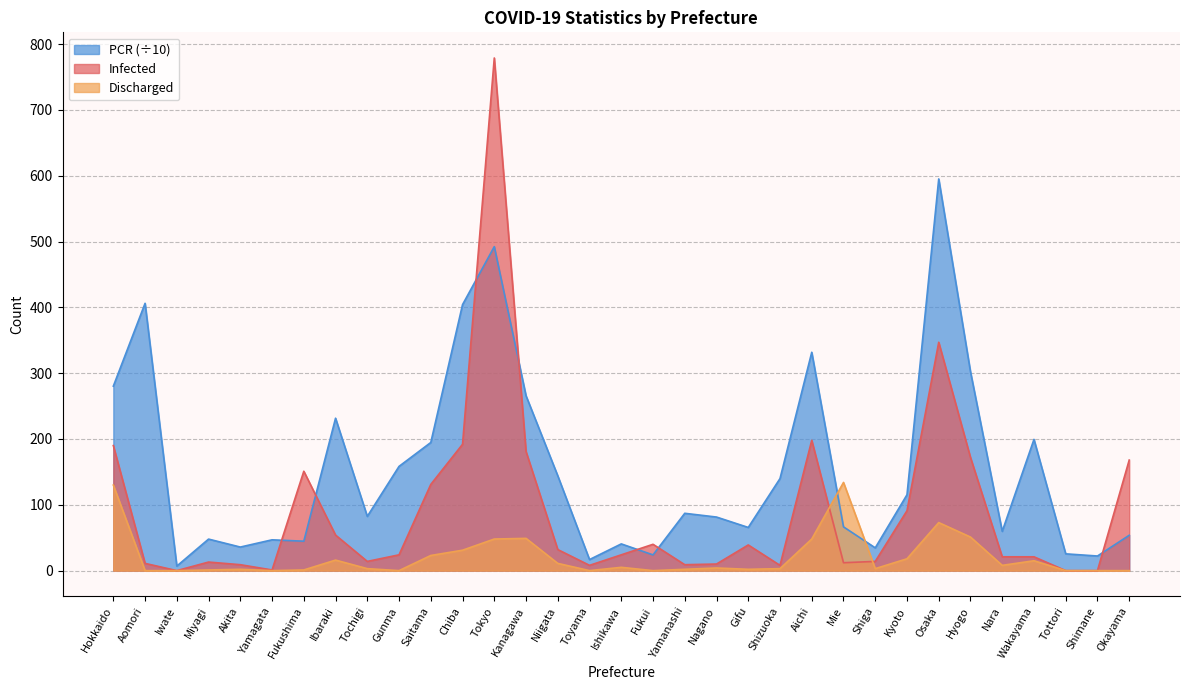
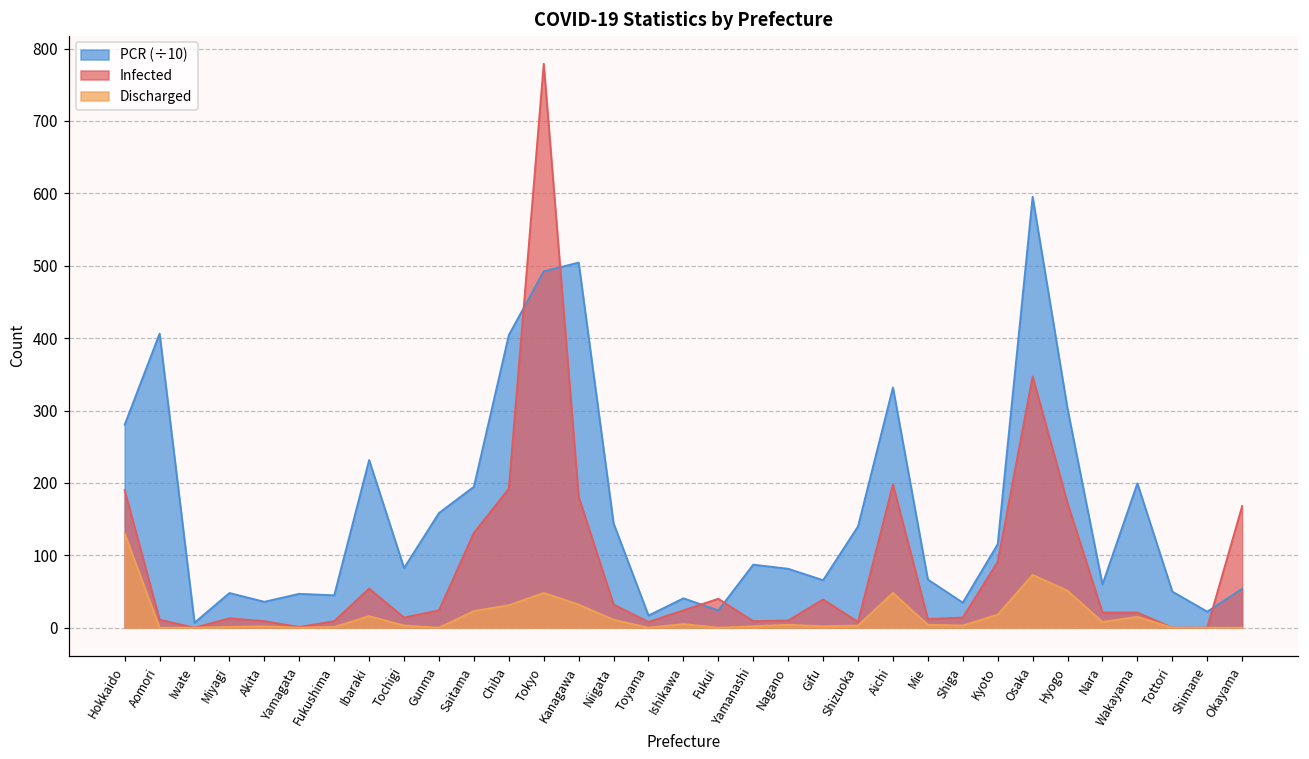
Infected, Fukushima: 150 -> 10
PCR (÷10), Kanagawa: 270 -> 500
Discharged, Kanagawa: 50 -> 30
Discharged, Mie: 130 -> 0
PCR (÷10), Tottori: 30 -> 50
